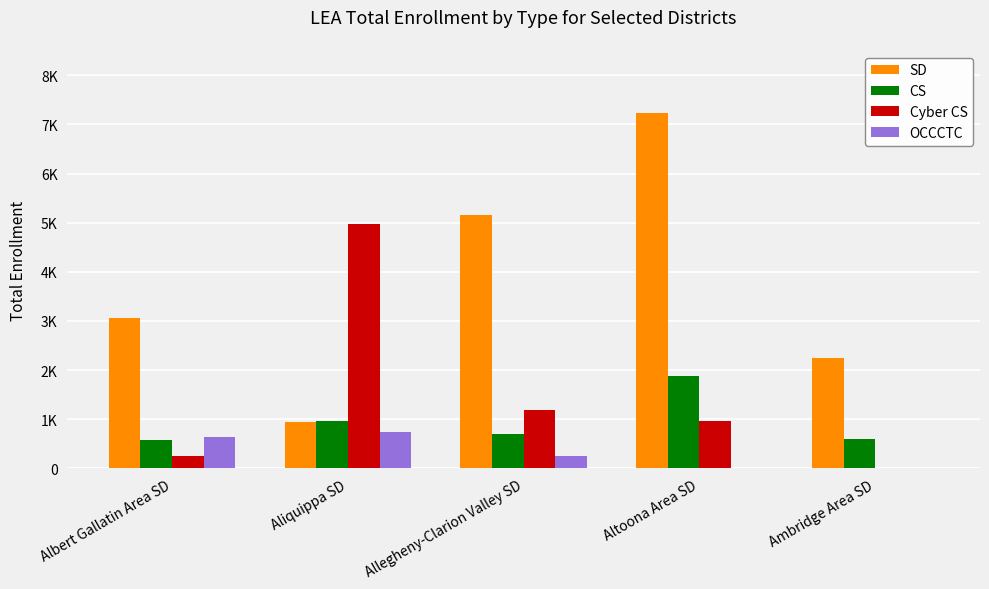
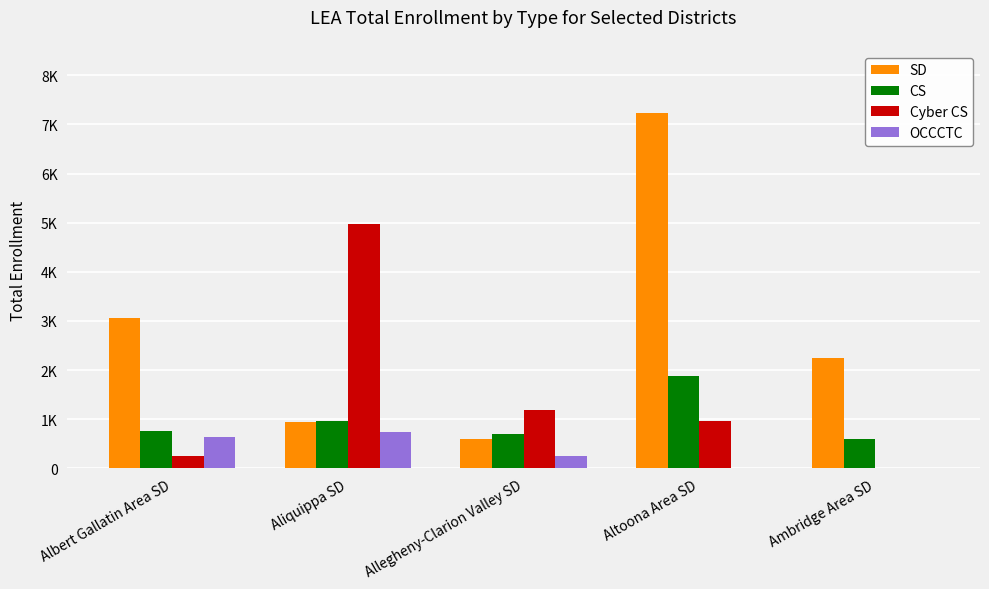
CS, Albert Gallatin Area SD: 600 -> 700
SD, Allegheny-Clarion Valley SD: 5200 -> 600
